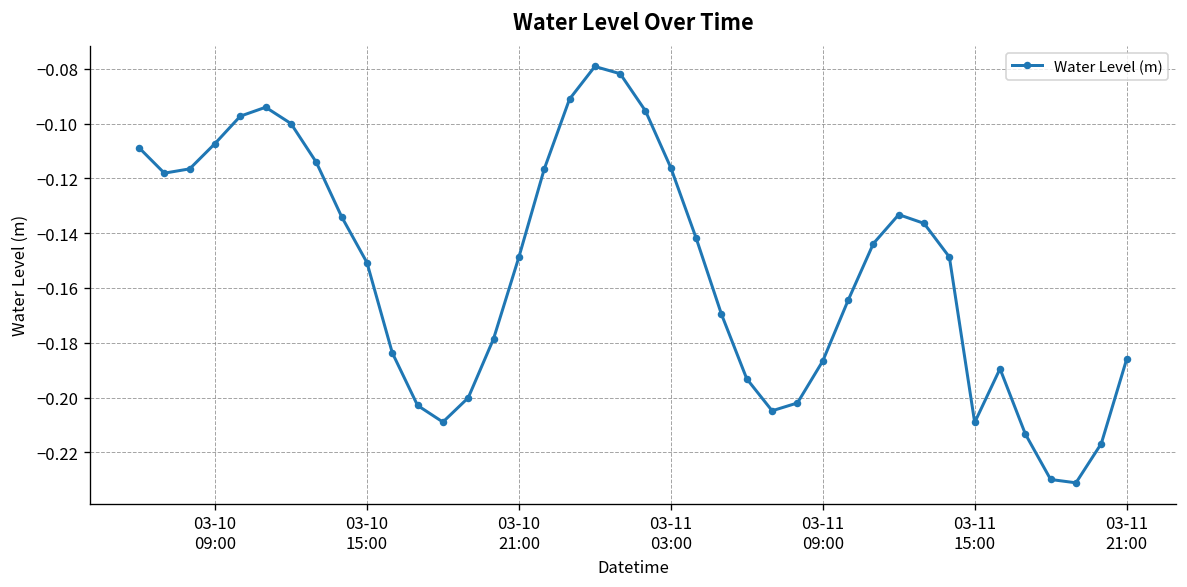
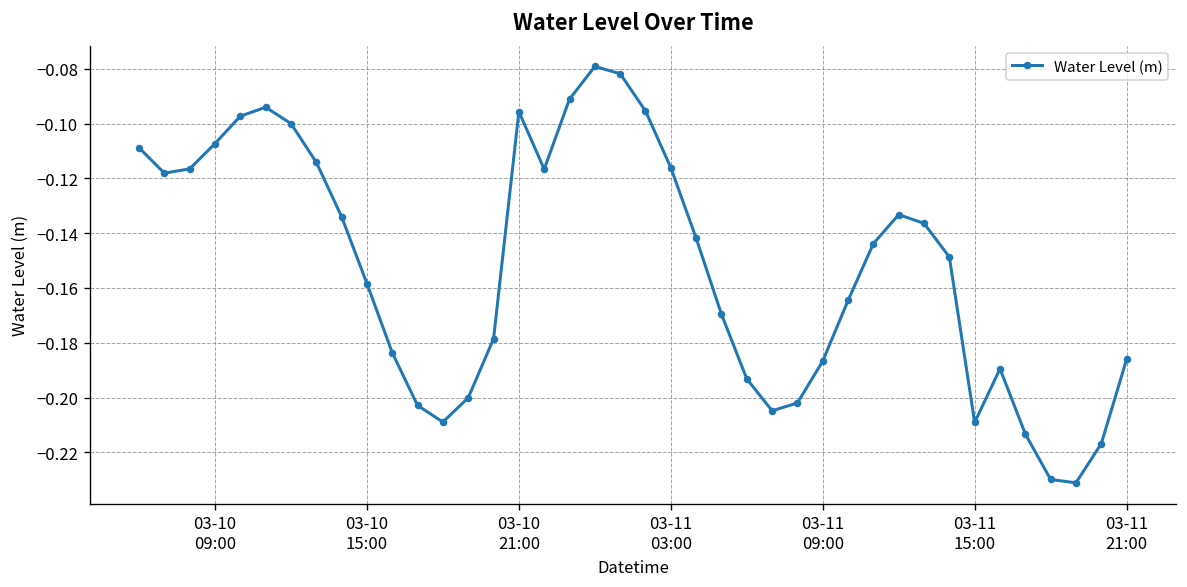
03-10 15:00: -0.151 -> -0.158
03-10 21:00: -0.149 -> -0.096
